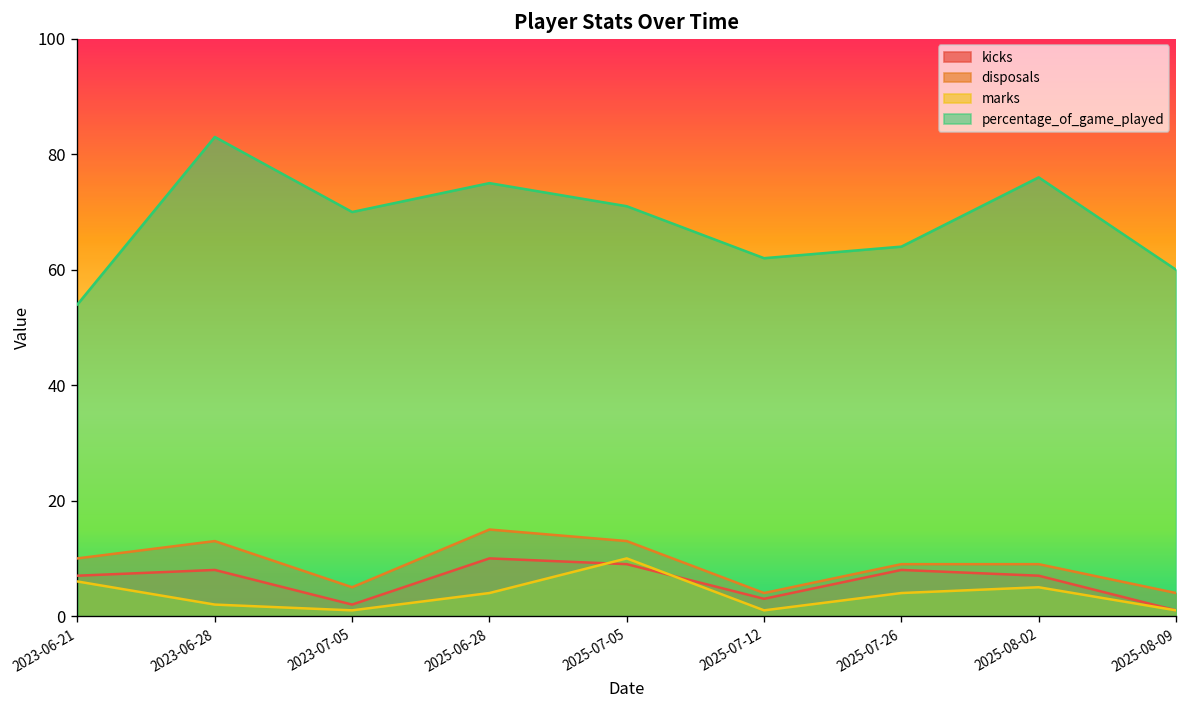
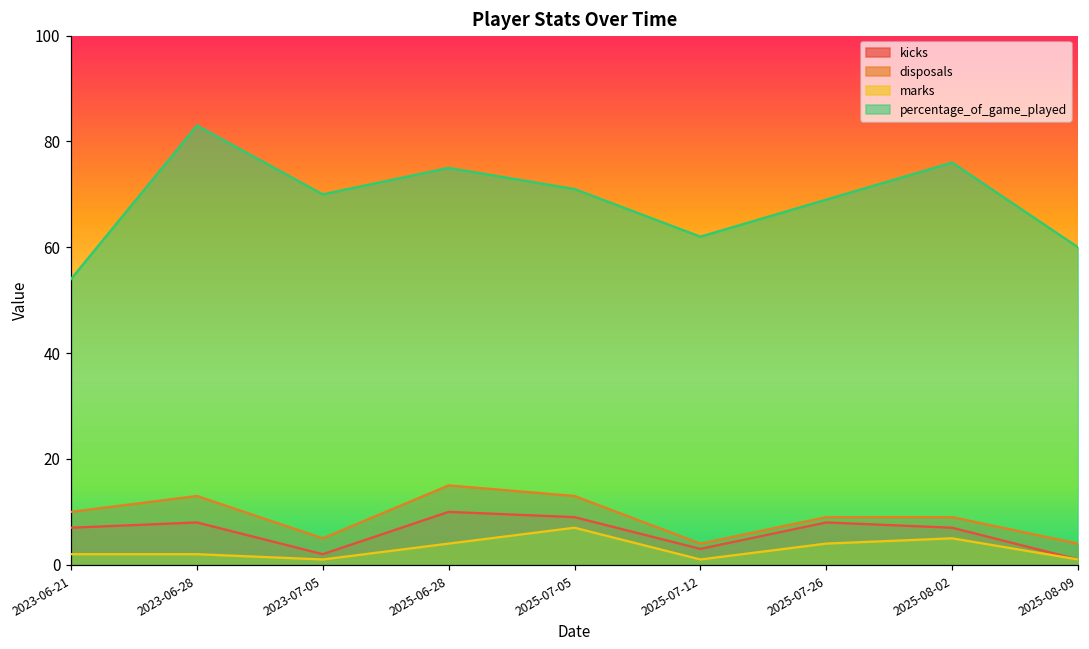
marks, 2023-06-21: 6 -> 2
marks, 2025-07-05: 10 -> 7
percentage_of_game_played, 2025-07-26: 64 -> 69
